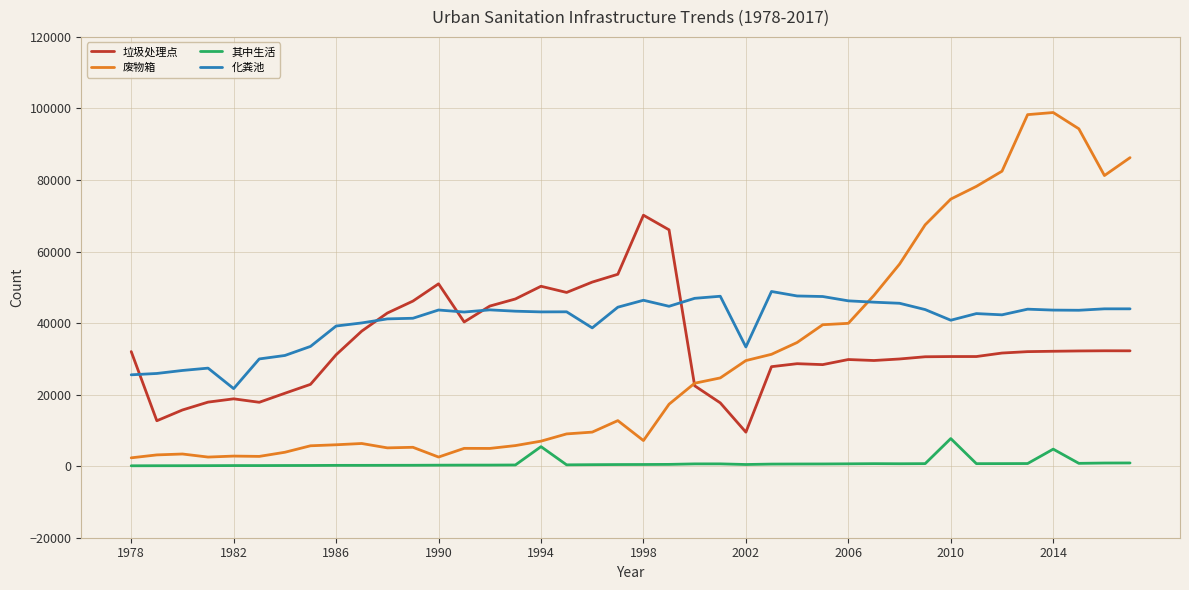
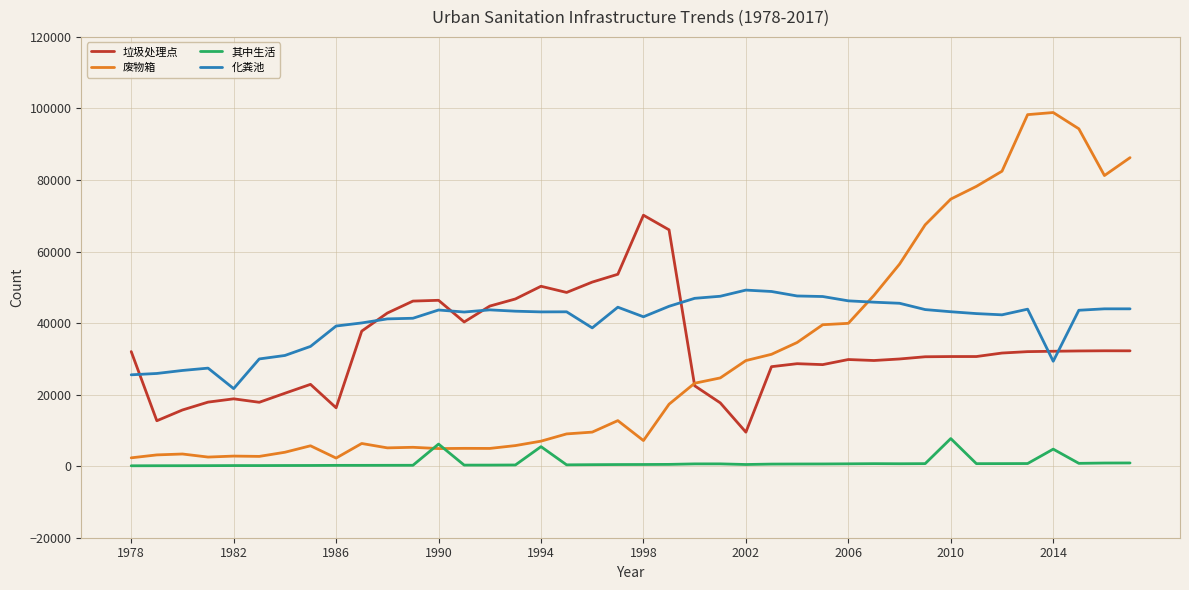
垃圾处理点, 1986: 31000 -> 16000
废物箱, 1986: 6000 -> 2000
垃圾处理点, 1990: 51000 -> 46000
废物箱, 1990: 3000 -> 5000
其中生活, 1990: 0 -> 6000
化粪池, 1998: 46000 -> 42000
化粪池, 2002: 33000 -> 49000
化粪池, 2010: 41000 -> 43000
化粪池, 2014: 44000 -> 29000
